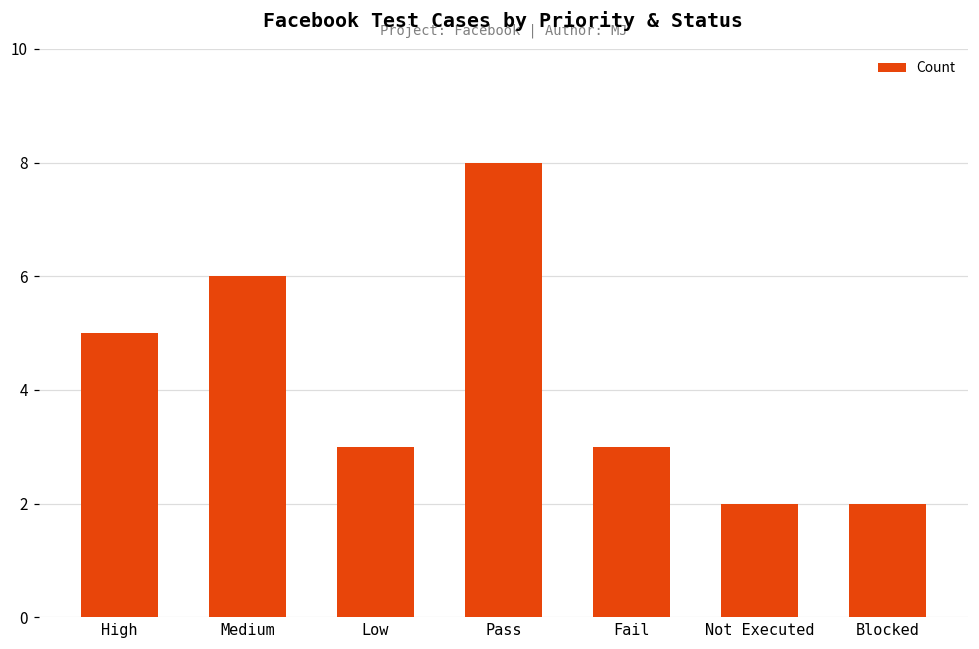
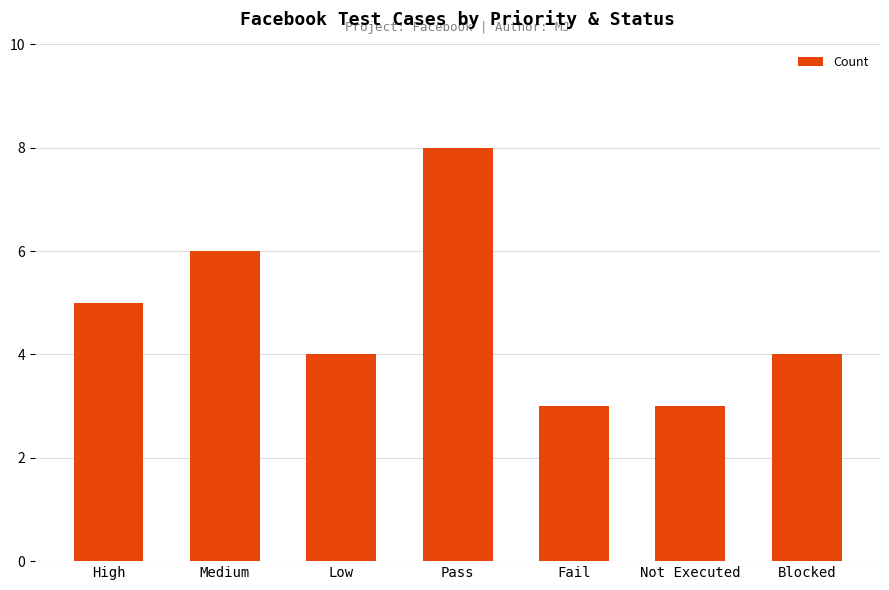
Low: 3 -> 4
Not Executed: 2 -> 3
Blocked: 2 -> 4
